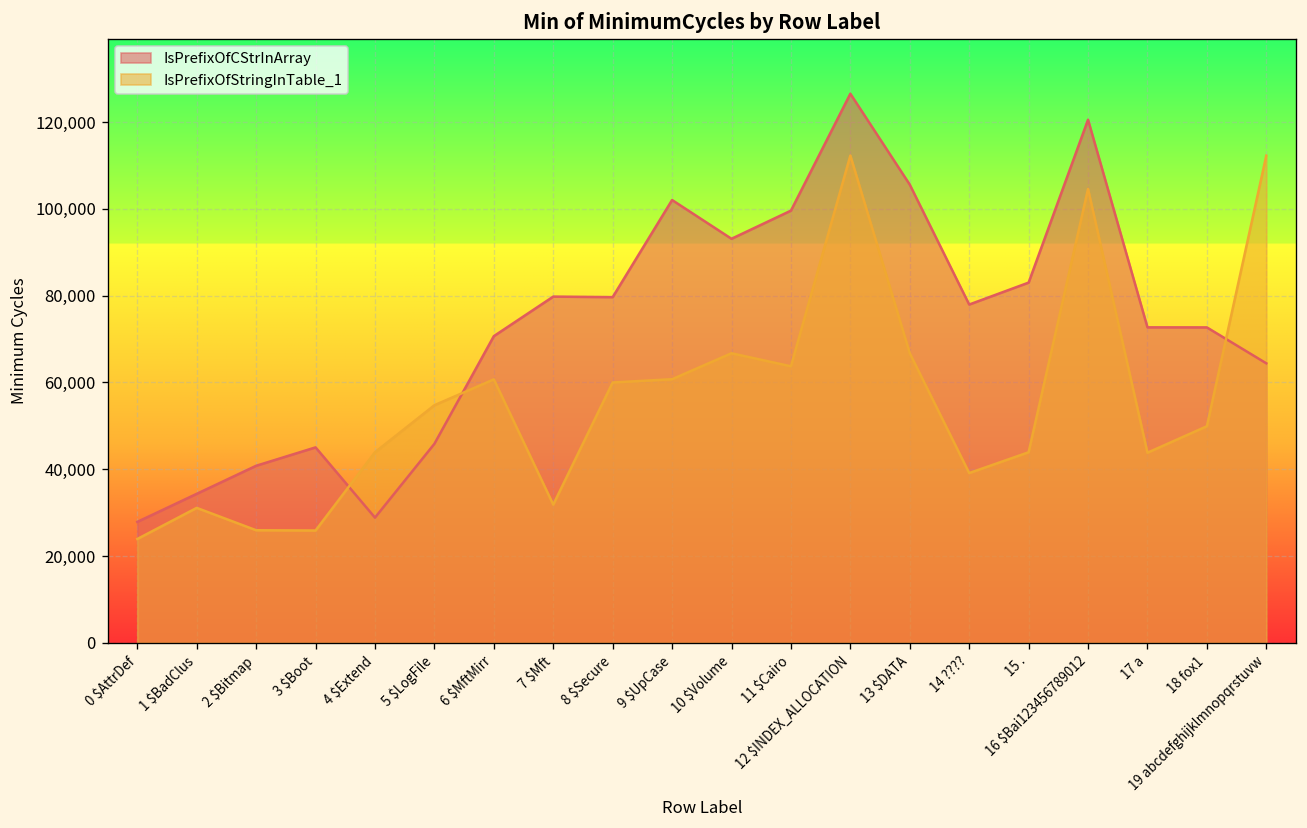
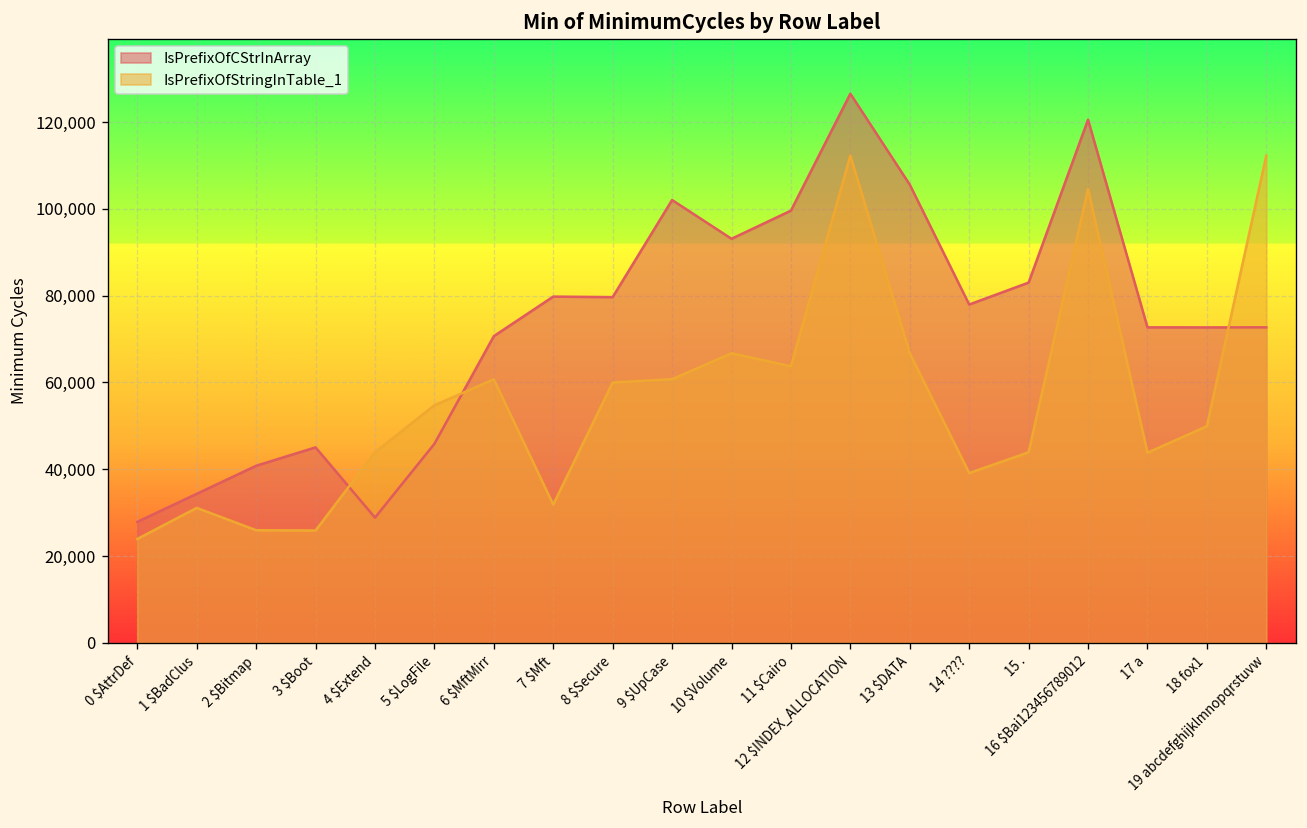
IsPrefixOfCStrInArray, 19 abcdefghijklmnopqrstuvw: 64,000 -> 73,000
